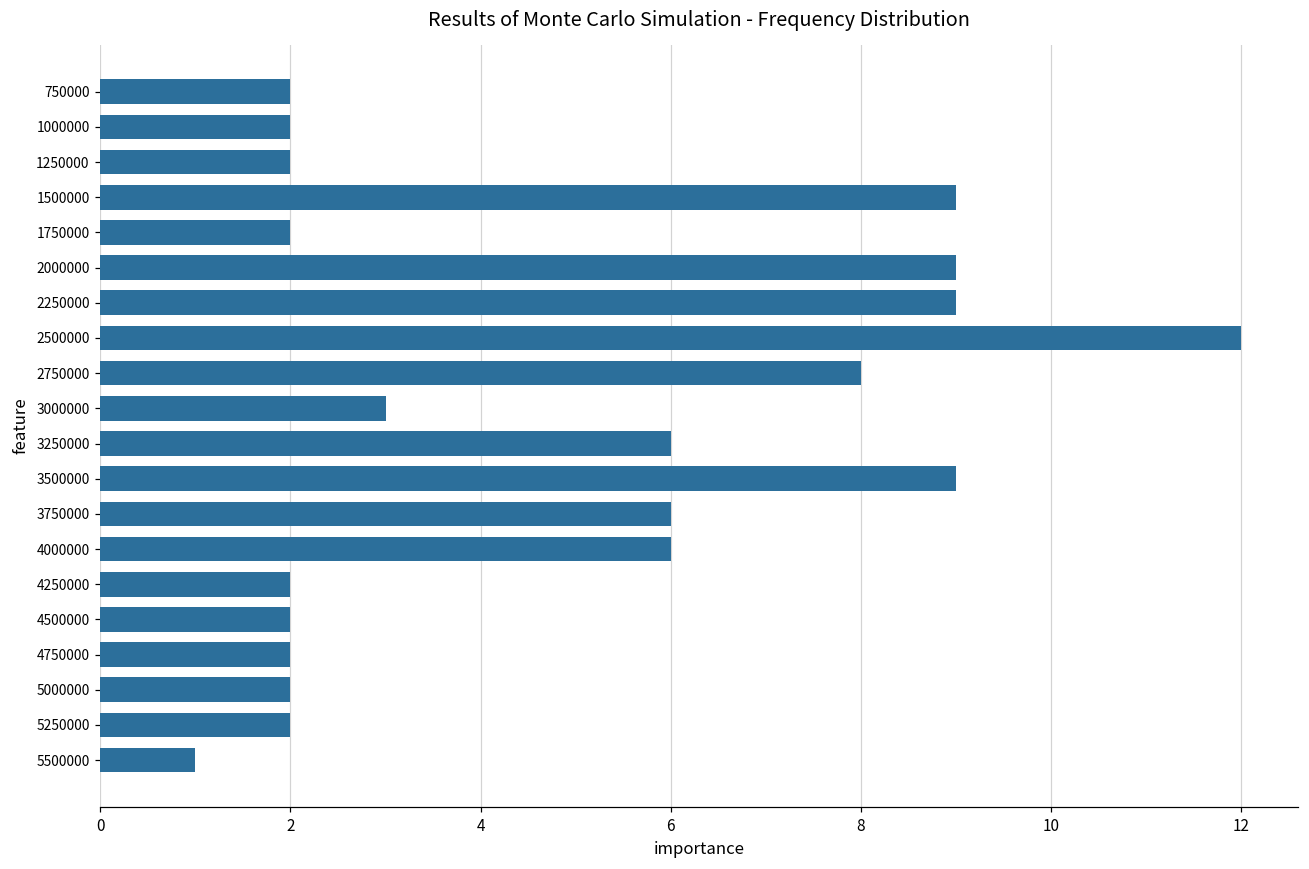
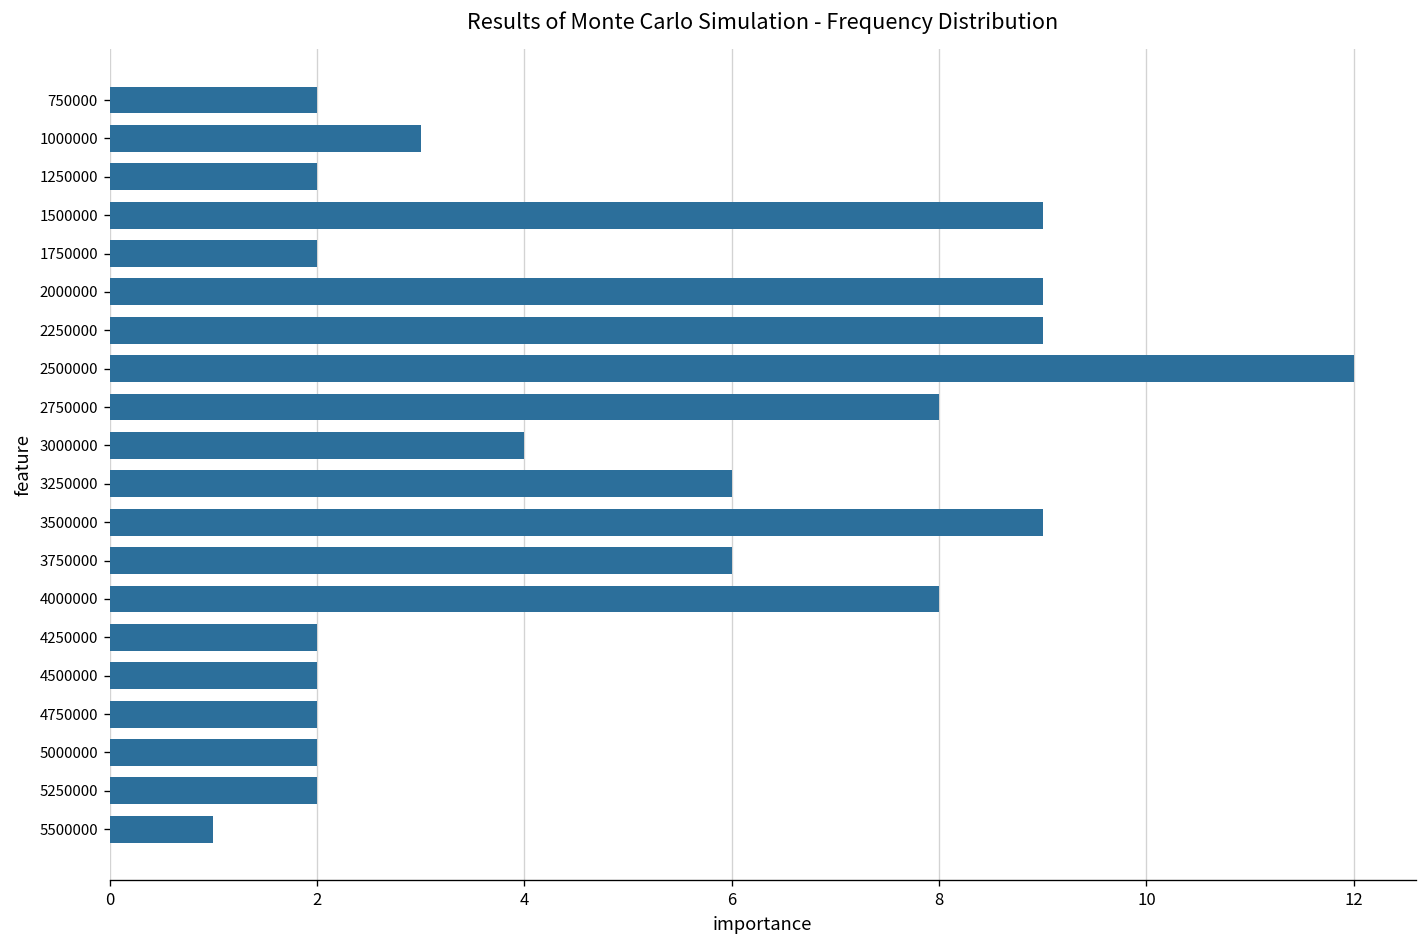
1000000: 2 -> 3
3000000: 3 -> 4
4000000: 6 -> 8
